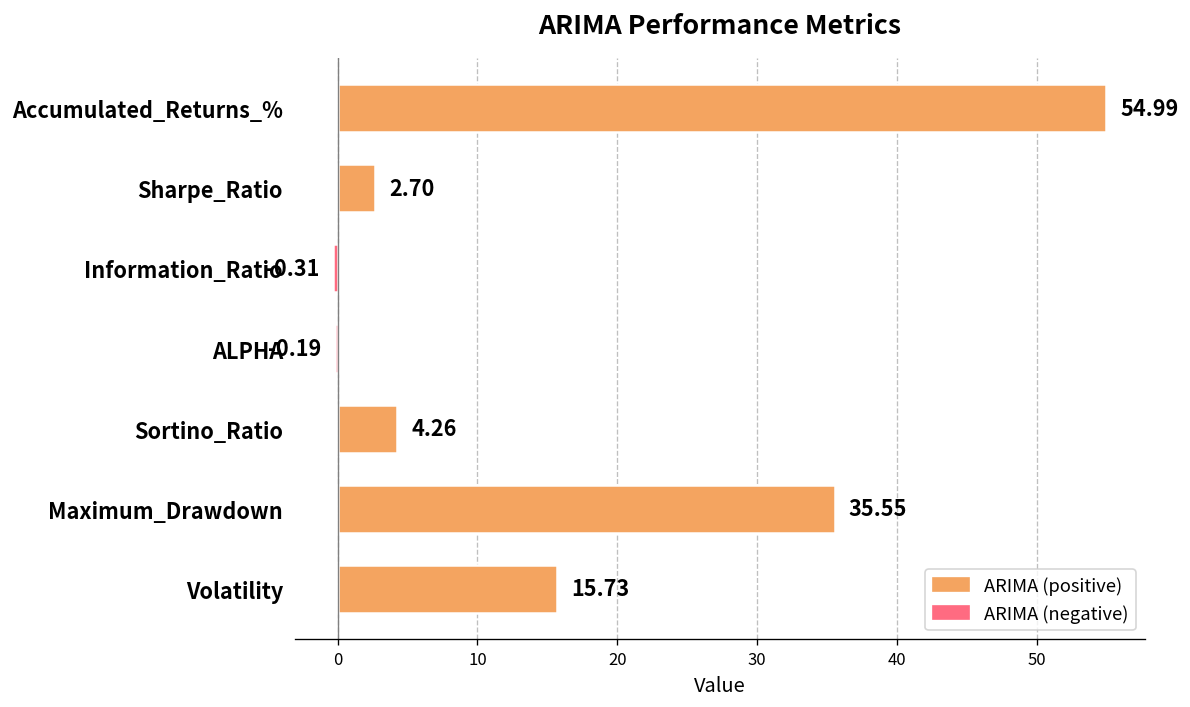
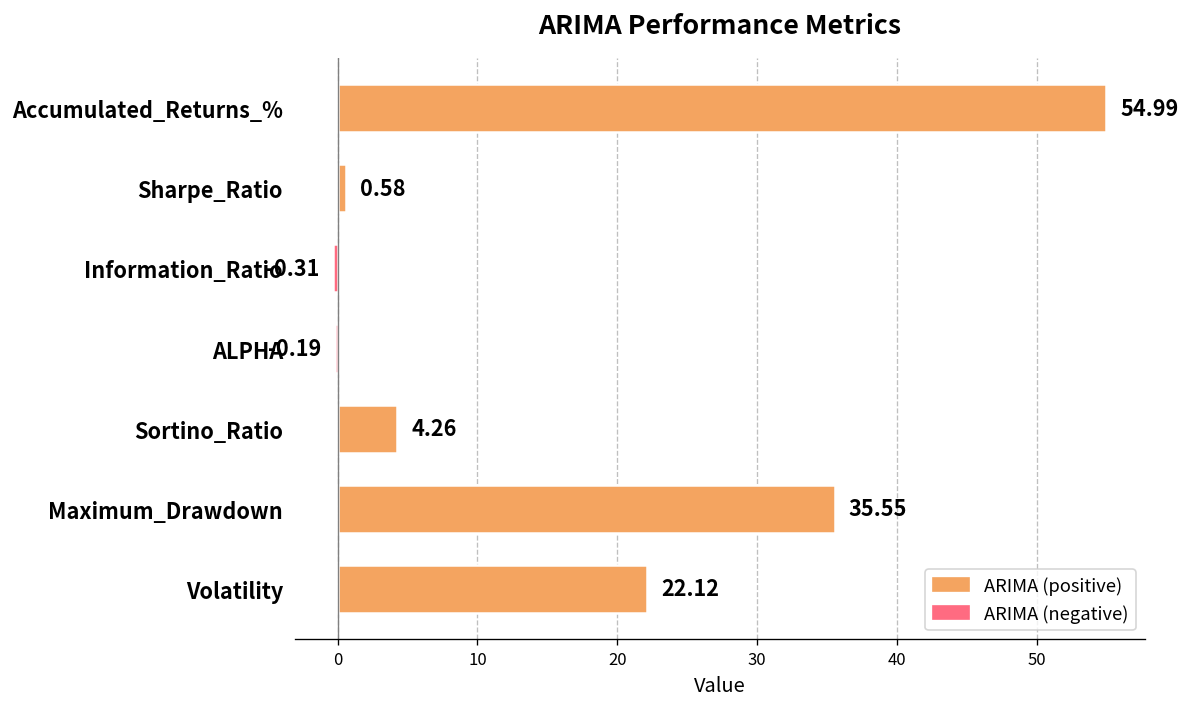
Sharpe_Ratio: 2.70 -> 0.58
Volatility: 15.73 -> 22.12
